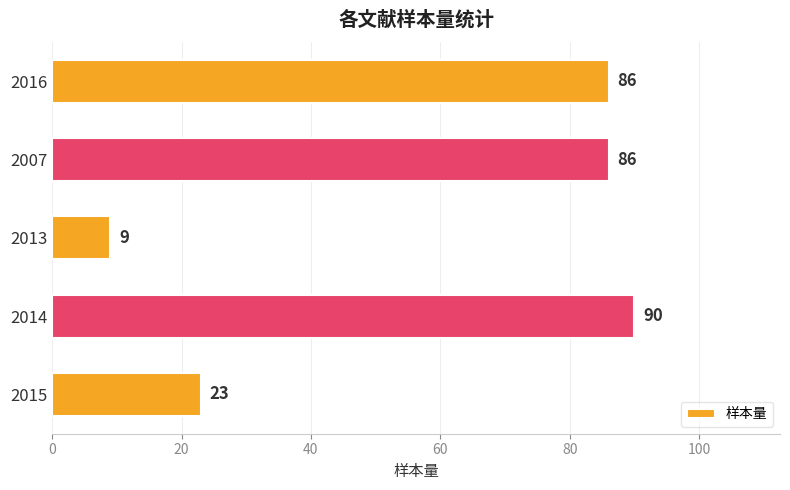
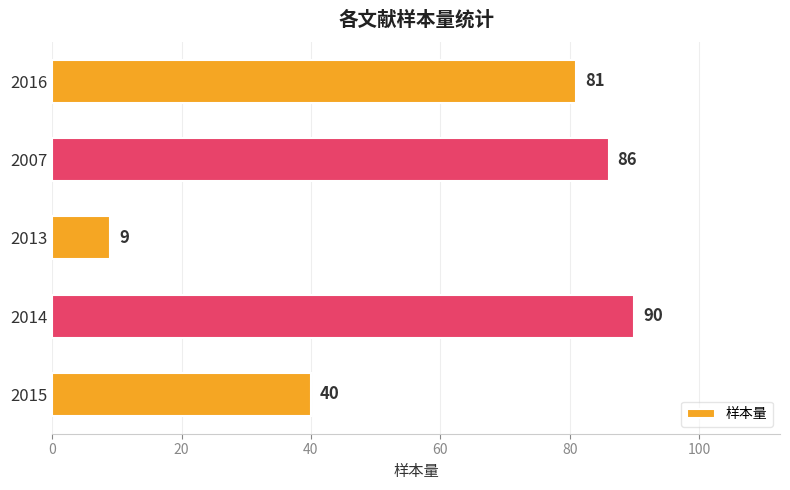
2016: 86 -> 81
2015: 23 -> 40
